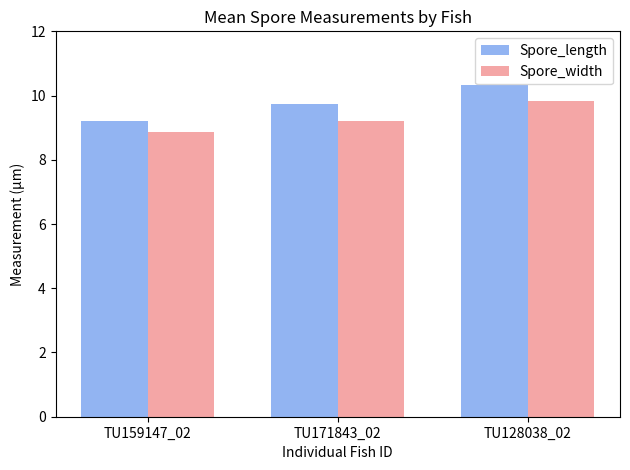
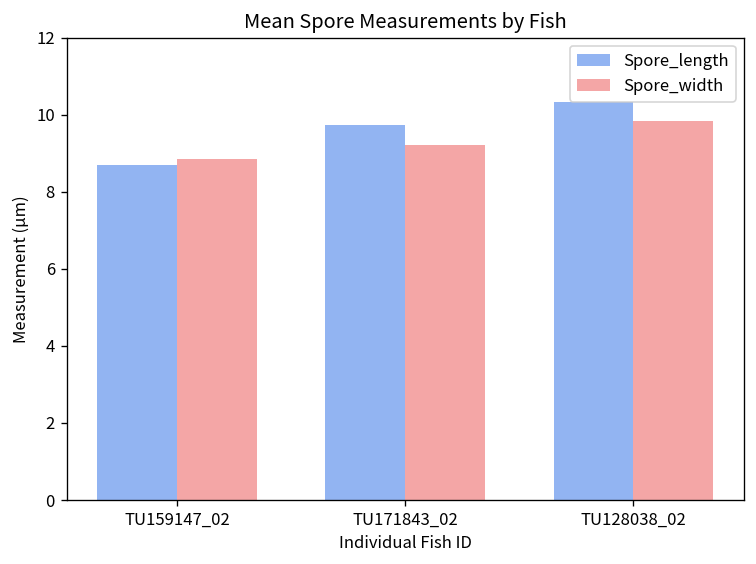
Spore_length, TU159147_02: 9.2 -> 8.7
